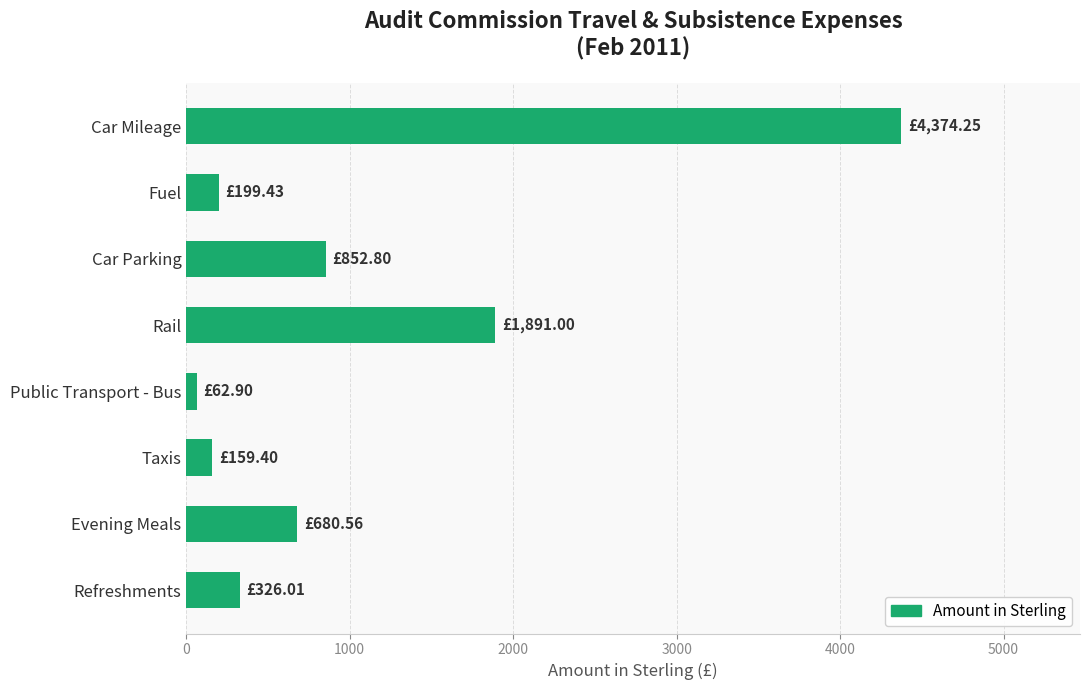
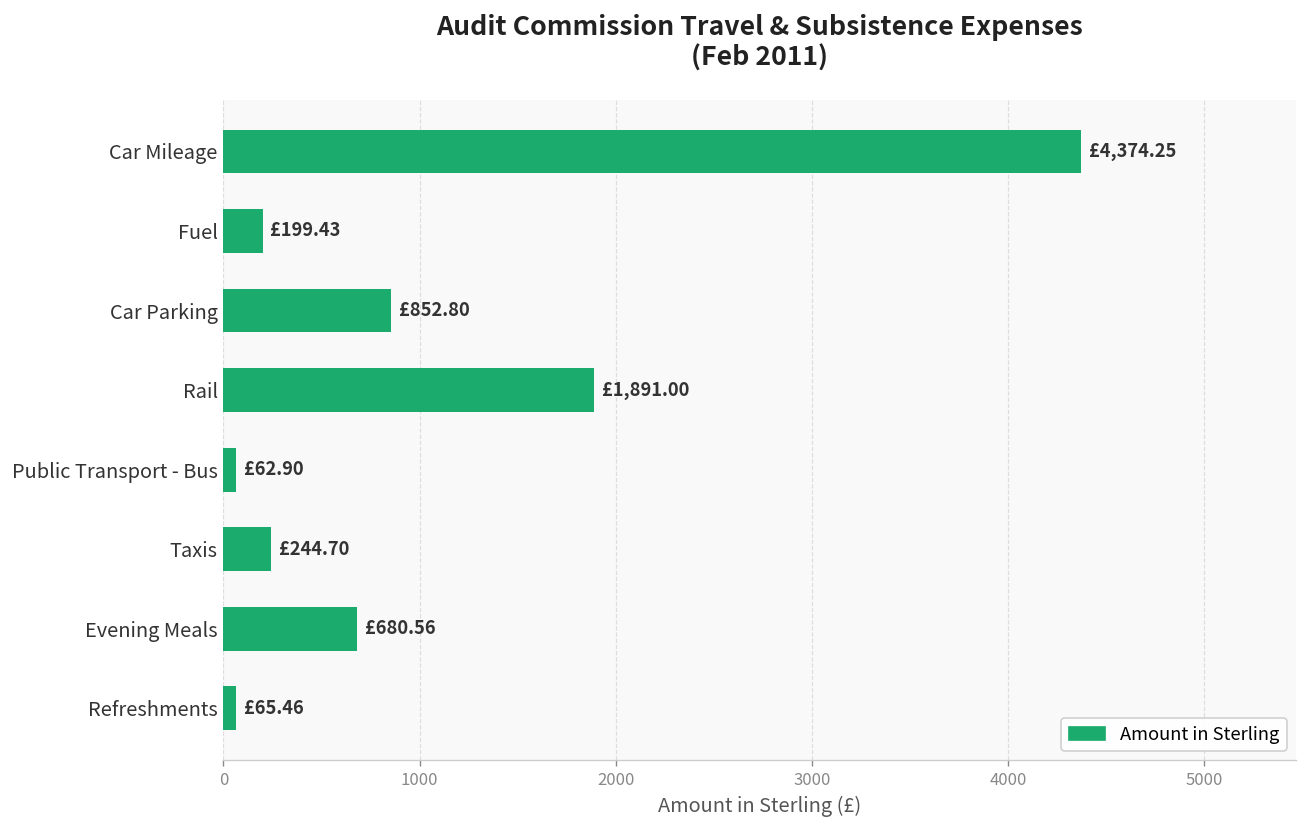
Taxis: £159.40 -> £244.70
Refreshments: £326.01 -> £65.46
